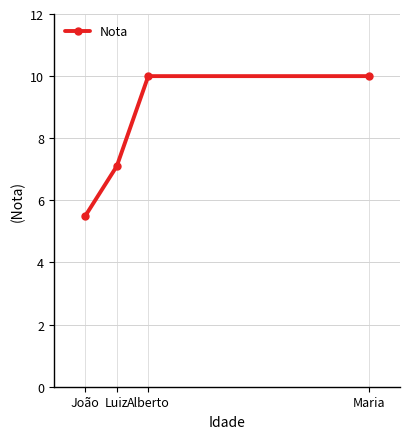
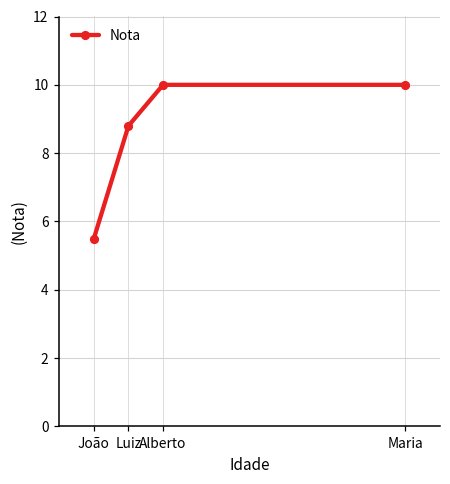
Luiz: 7.1 -> 8.8
